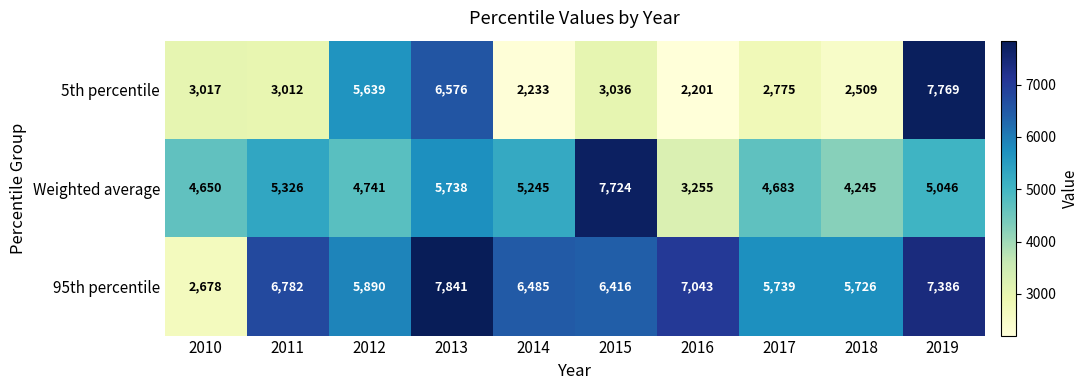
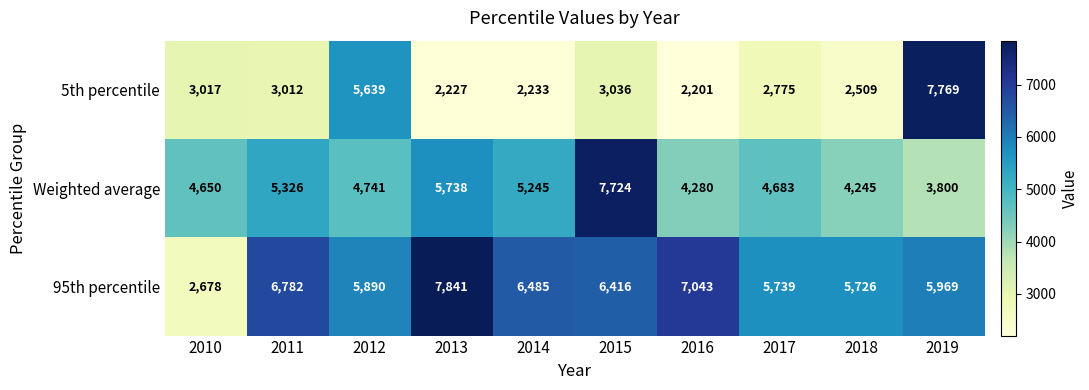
5th percentile, 2013: 6,576 -> 2,227
Weighted average, 2016: 3,255 -> 4,280
Weighted average, 2019: 5,046 -> 3,800
95th percentile, 2019: 7,386 -> 5,969
